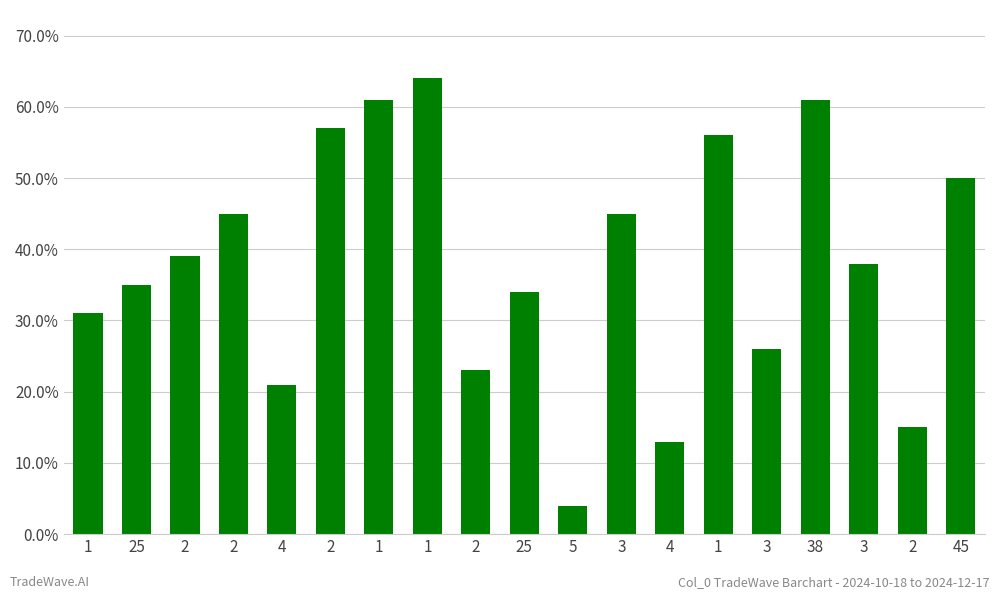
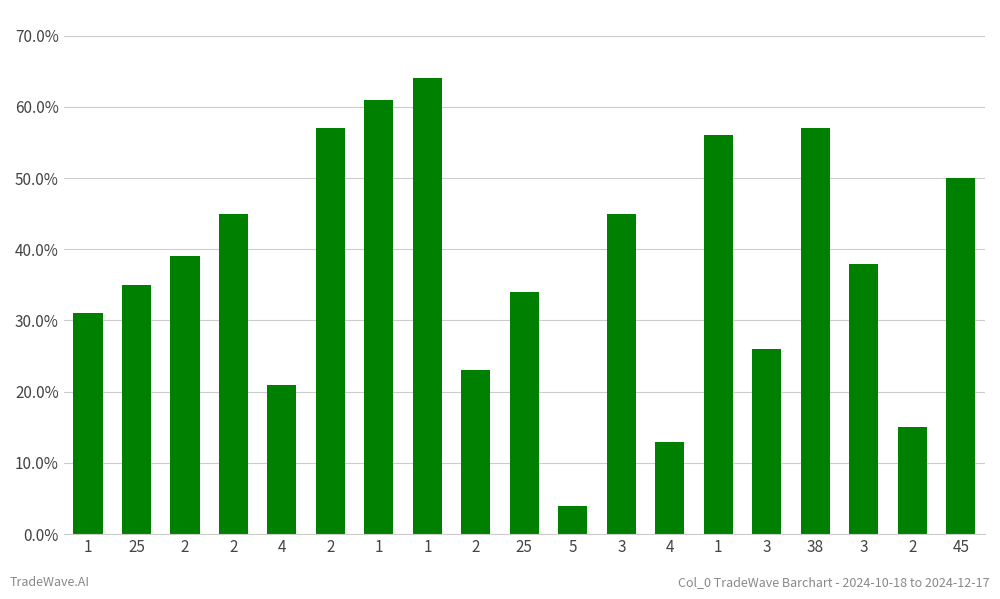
38: 61% -> 57%
